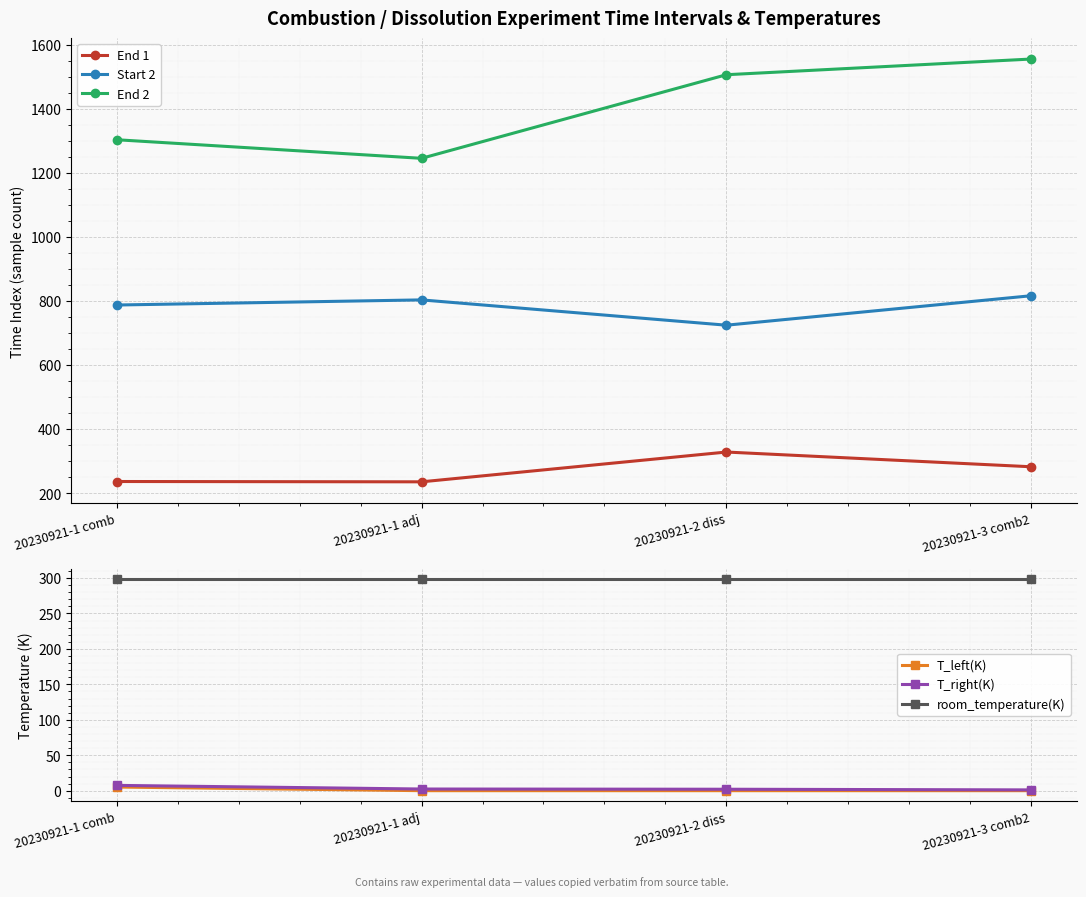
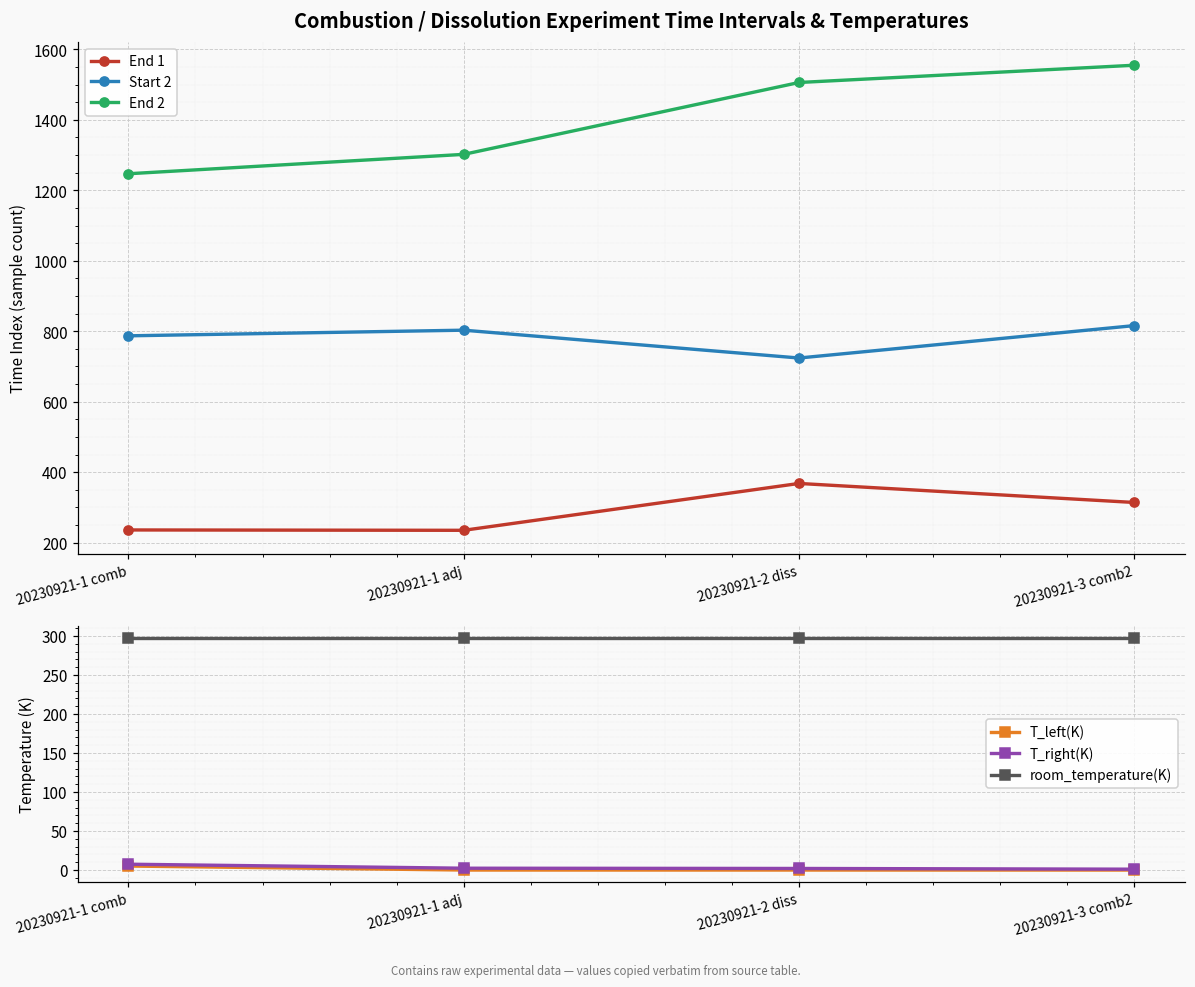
Combustion / Dissolution Experiment Time Intervals & Temperatures, End 2, 20230921-1 comb: 1300 -> 1250
Combustion / Dissolution Experiment Time Intervals & Temperatures, End 2, 20230921-1 adj: 1250 -> 1300
Combustion / Dissolution Experiment Time Intervals & Temperatures, End 1, 20230921-2 diss: 330 -> 370
Combustion / Dissolution Experiment Time Intervals & Temperatures, End 1, 20230921-3 comb2: 280 -> 310
